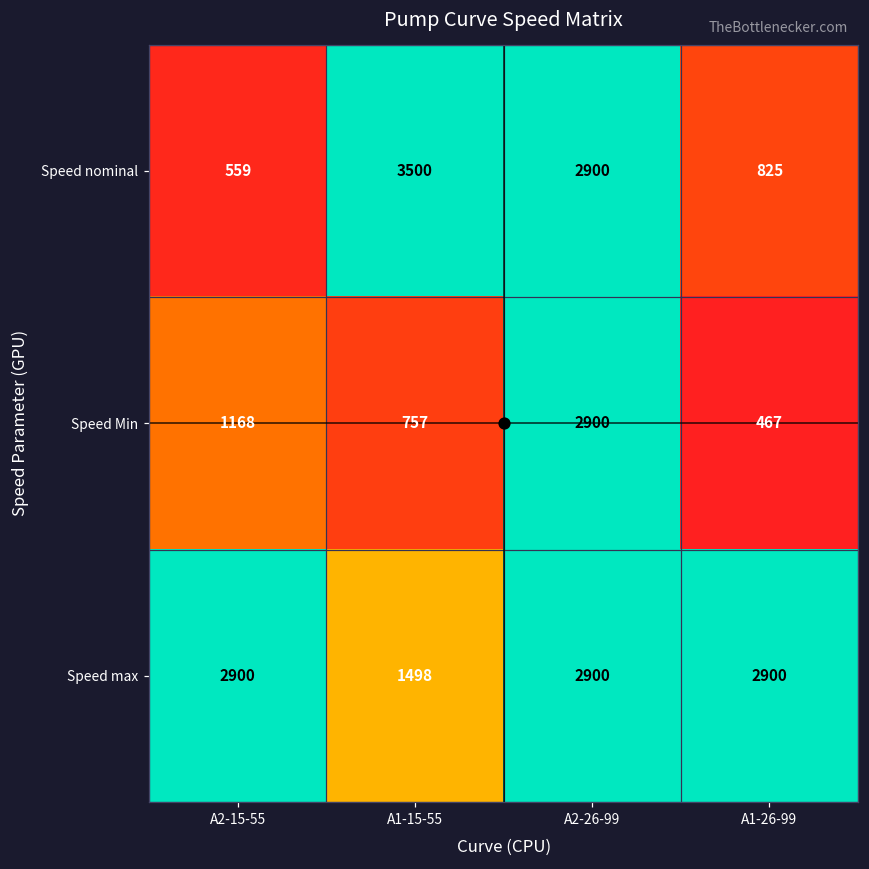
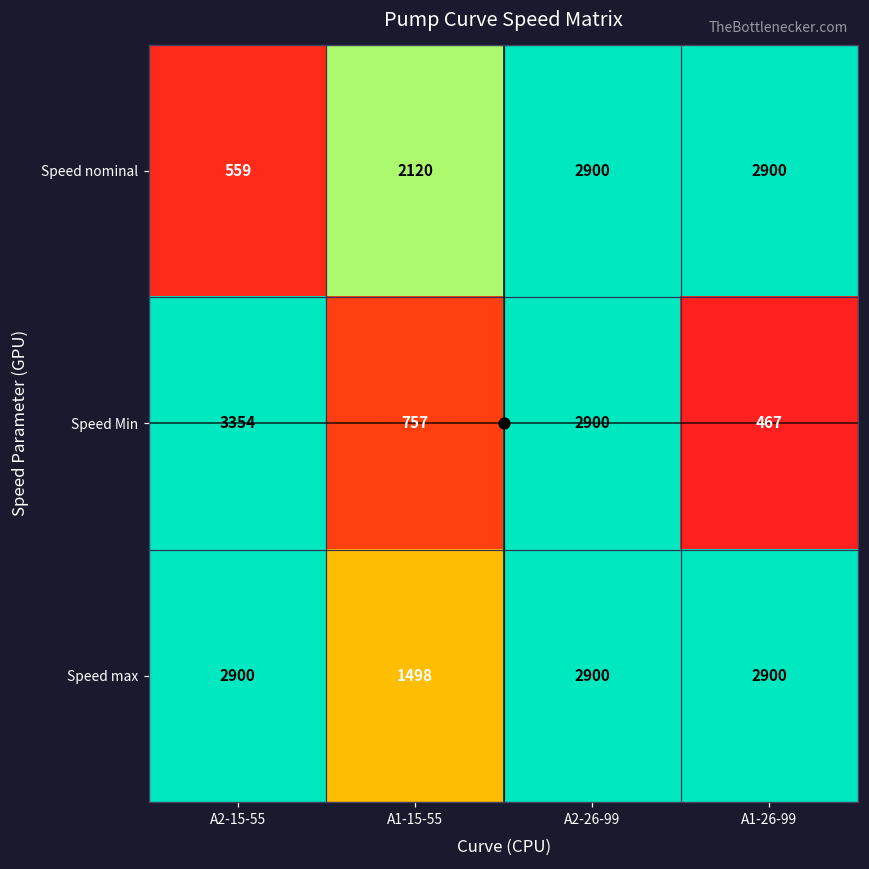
Speed nominal, A1-15-55: 3500 -> 2120
Speed nominal, A1-26-99: 825 -> 2900
Speed Min, A2-15-55: 1168 -> 3354
